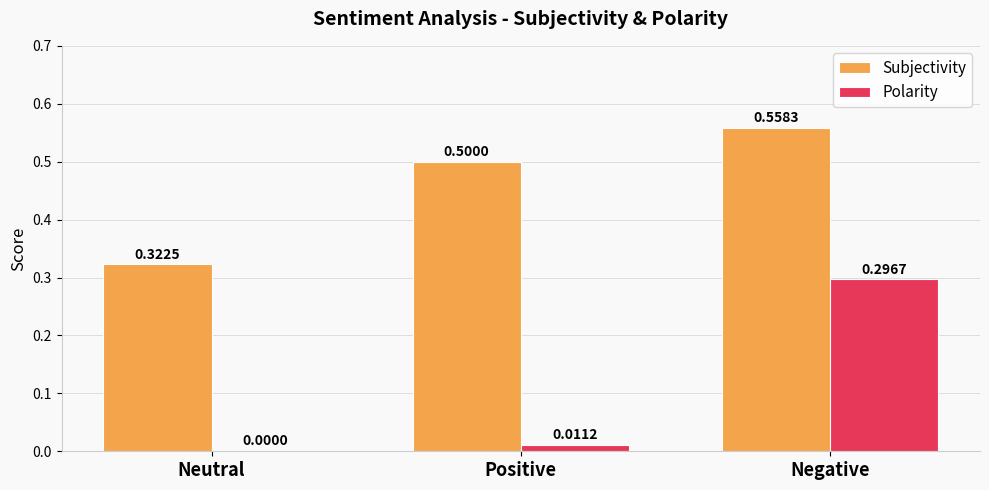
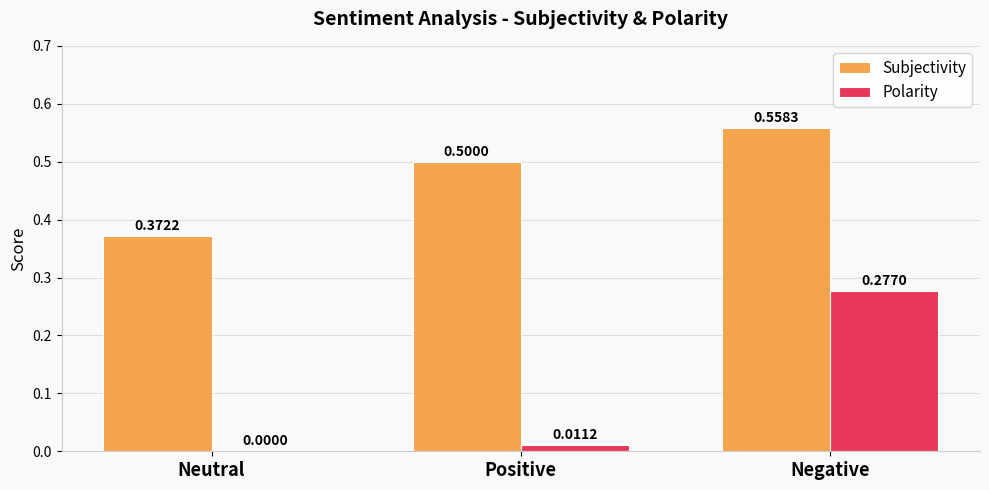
Subjectivity, Neutral: 0.3225 -> 0.3722
Polarity, Negative: 0.2967 -> 0.2770
